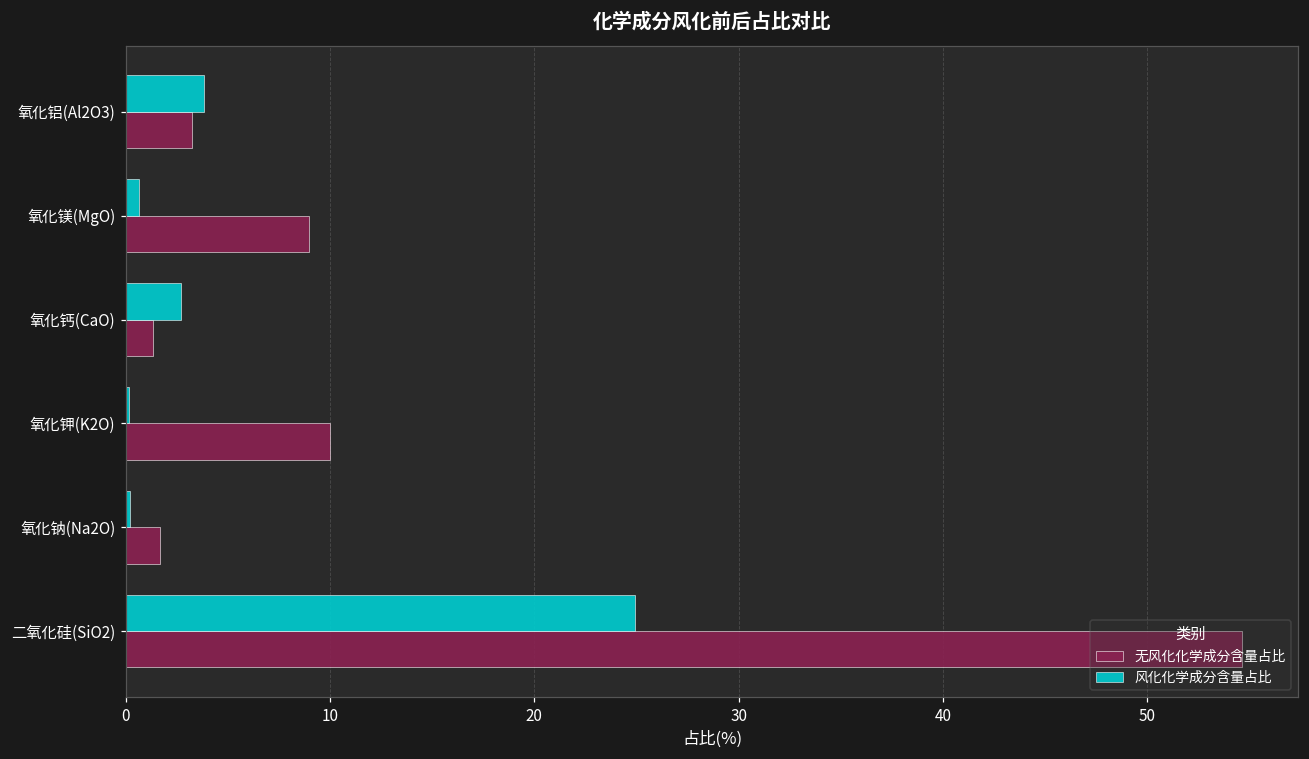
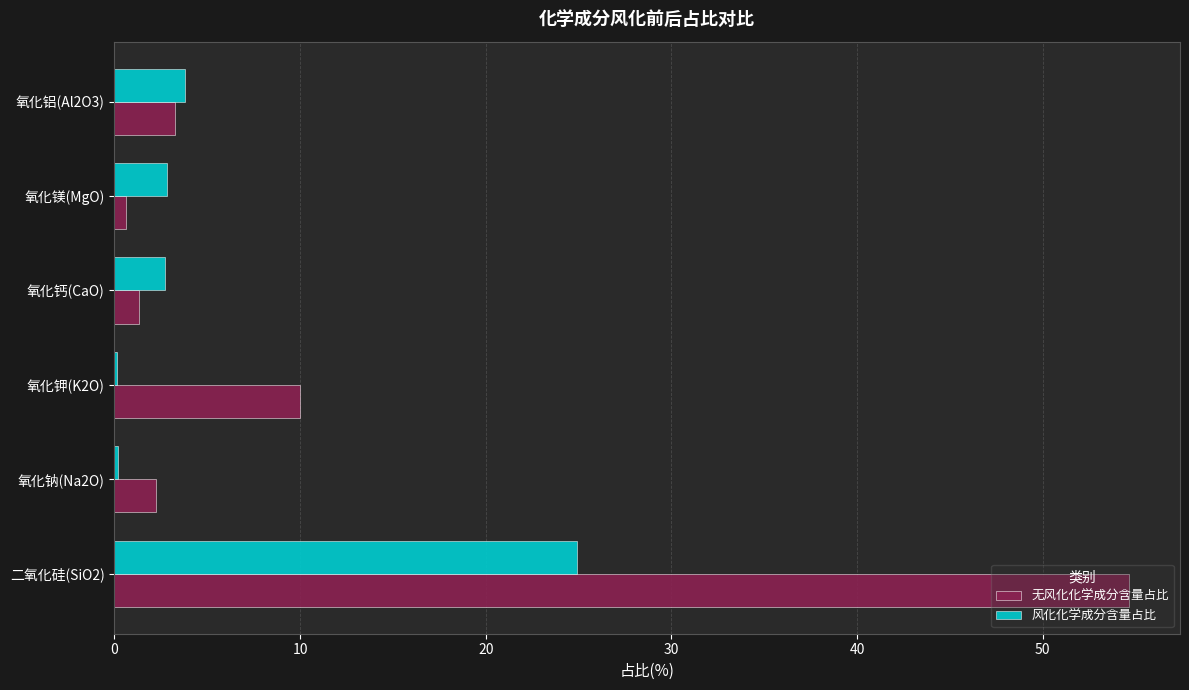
风化化学成分含量占比, 氧化镁(MgO): 0.6 -> 2.8
无风化化学成分含量占比, 氧化镁(MgO): 9.0 -> 0.6
无风化化学成分含量占比, 氧化钠(Na2O): 1.7 -> 2.3
